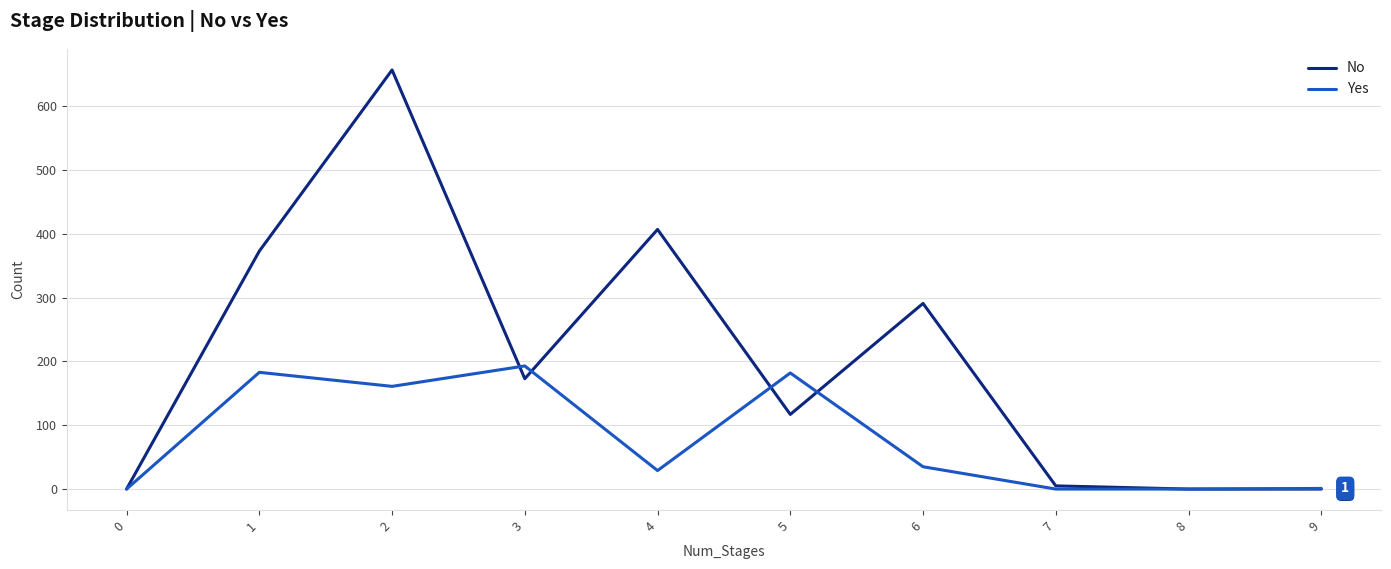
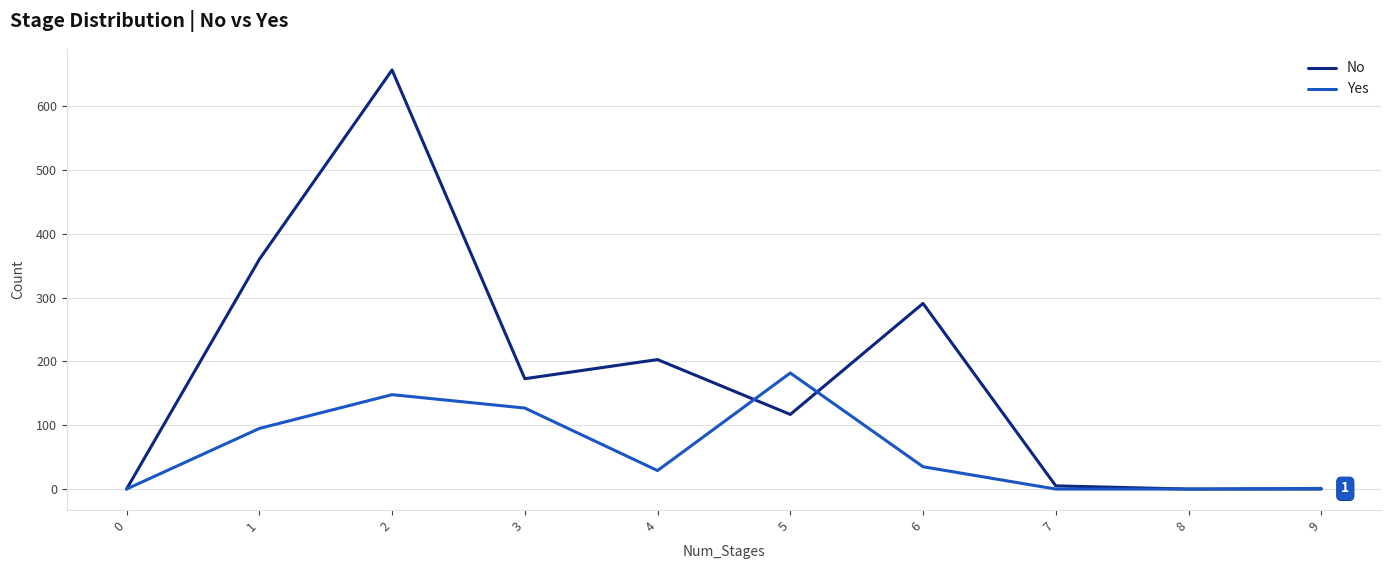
No, 1: 370 -> 360
Yes, 1: 180 -> 100
Yes, 2: 160 -> 150
Yes, 3: 190 -> 130
No, 4: 410 -> 200
